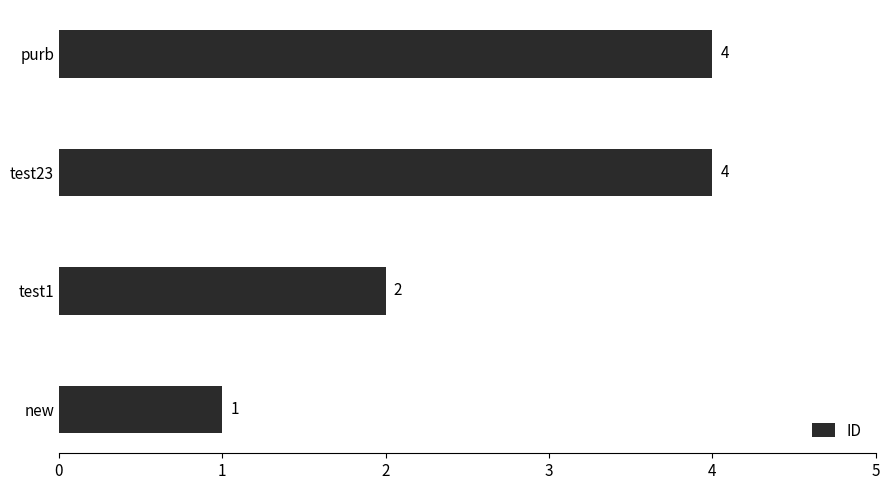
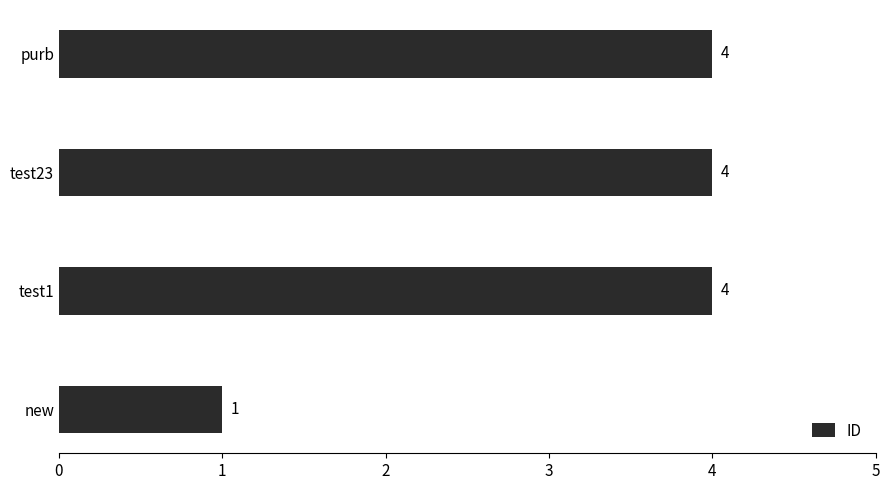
test1: 2 -> 4
